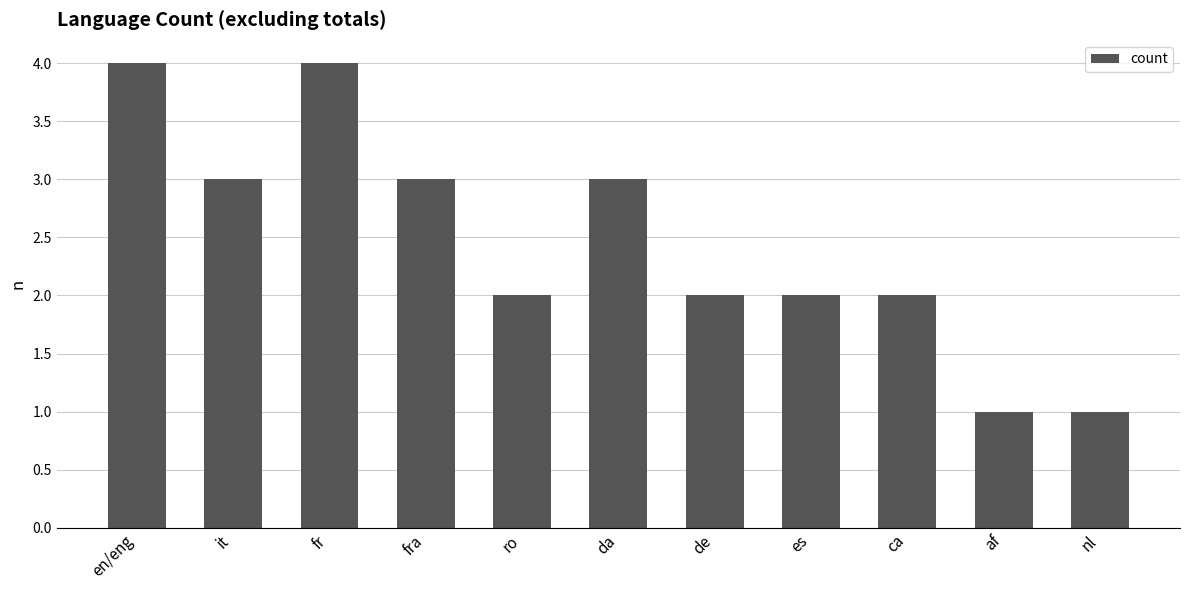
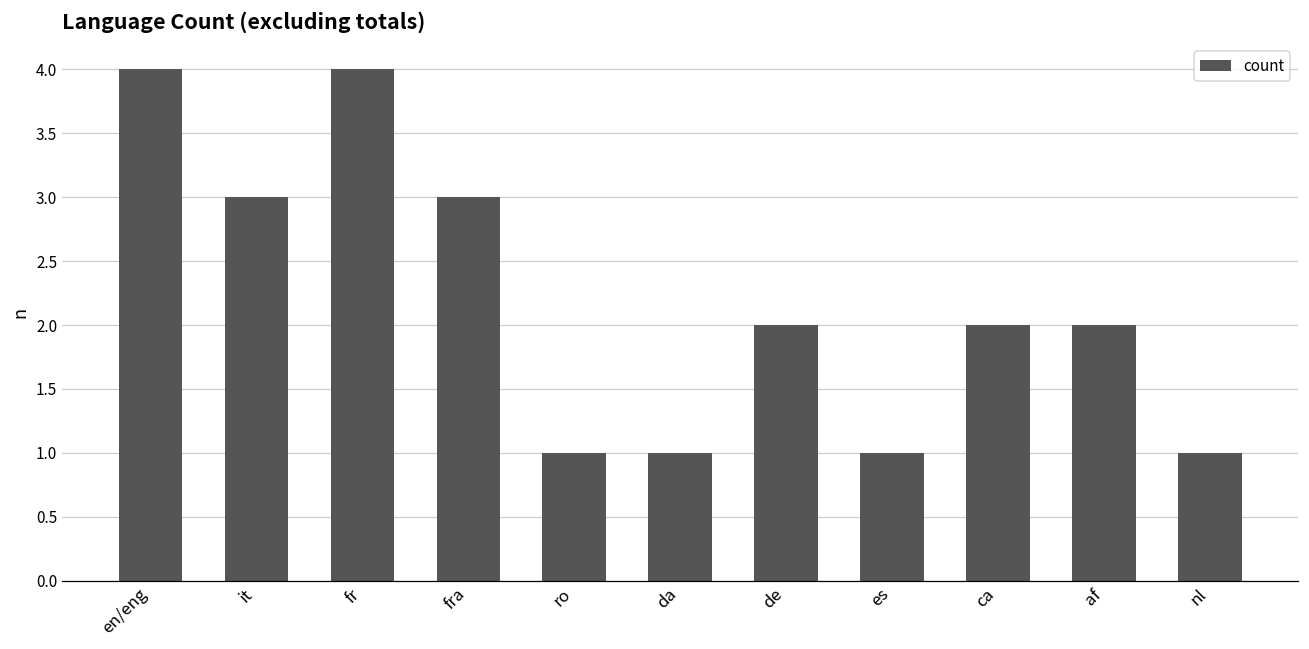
ro: 2 -> 1
da: 3 -> 1
es: 2 -> 1
af: 1 -> 2
